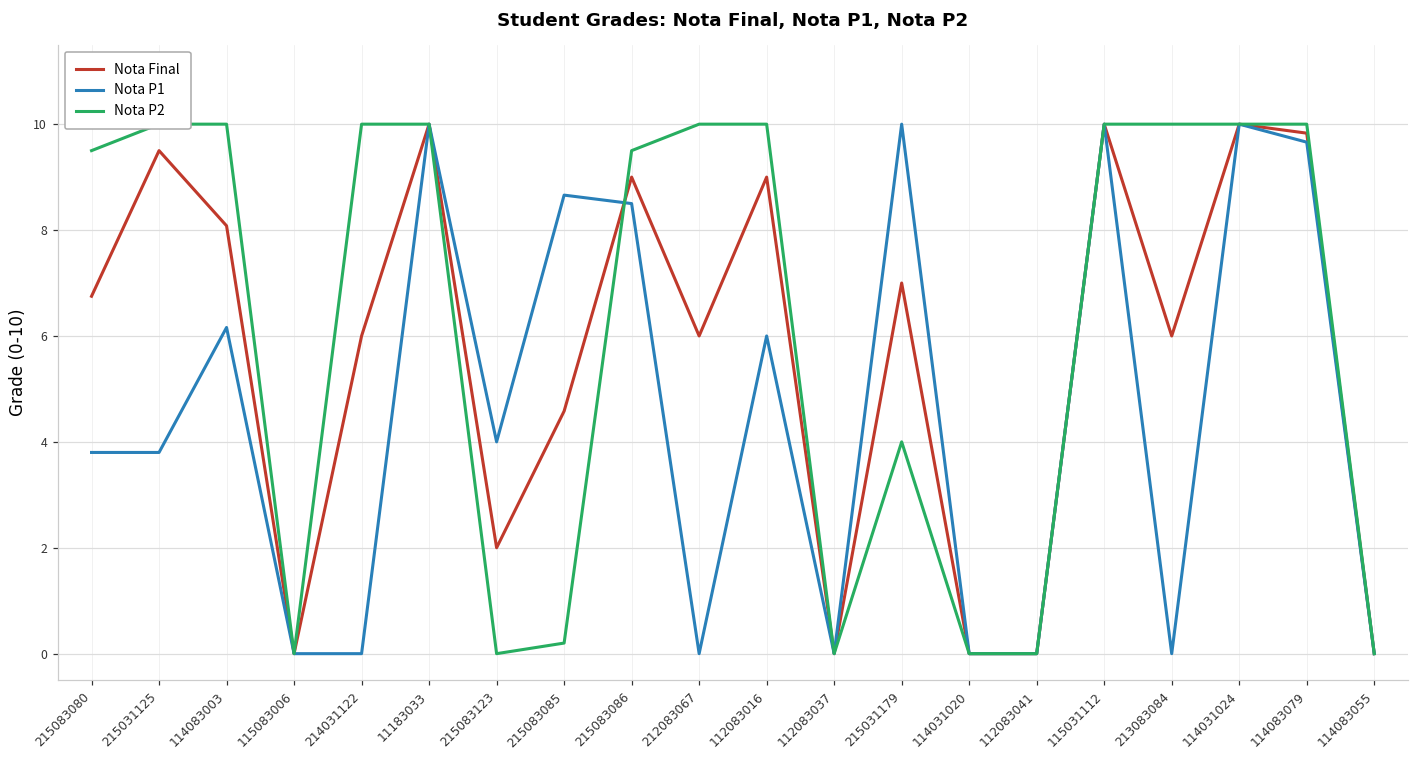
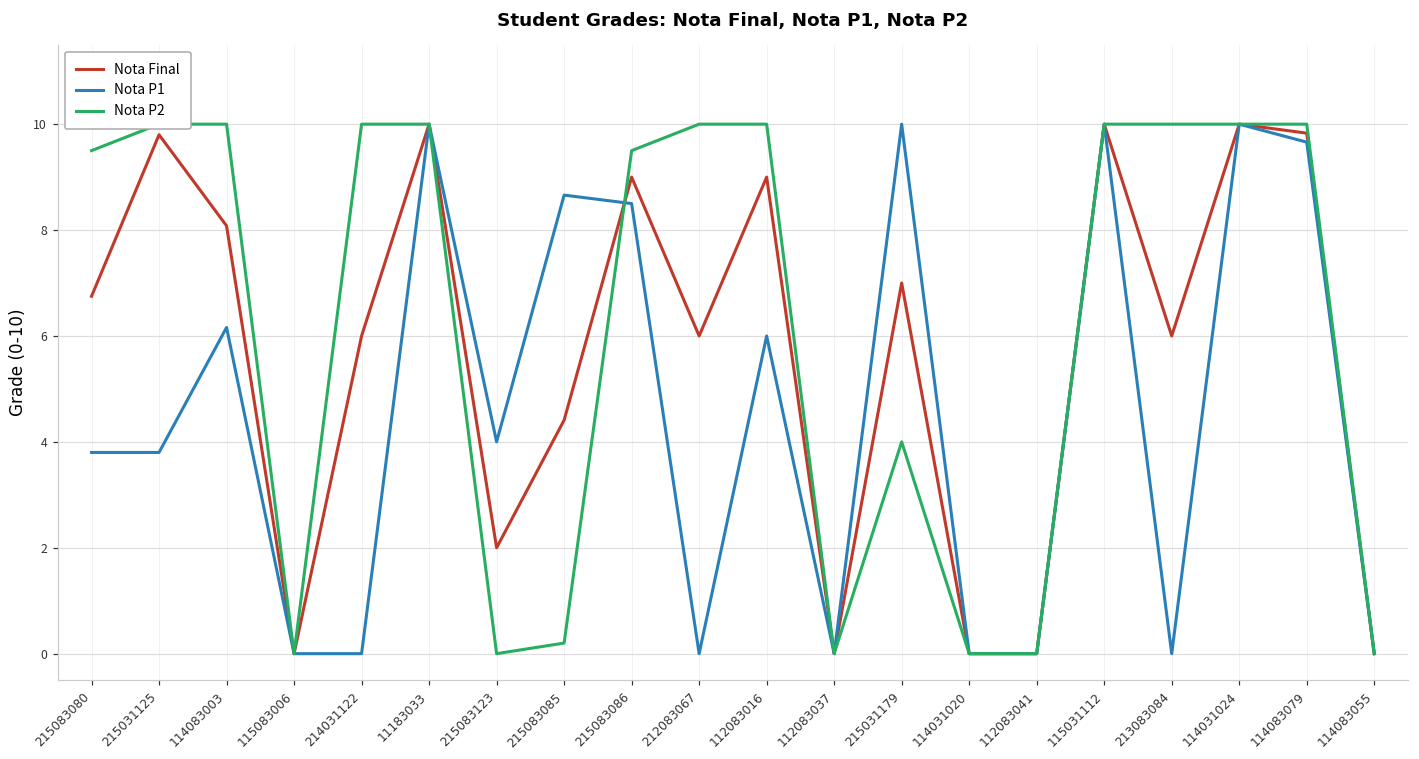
Nota Final, 215031125: 9.5 -> 9.8
Nota Final, 215083085: 4.6 -> 4.4
